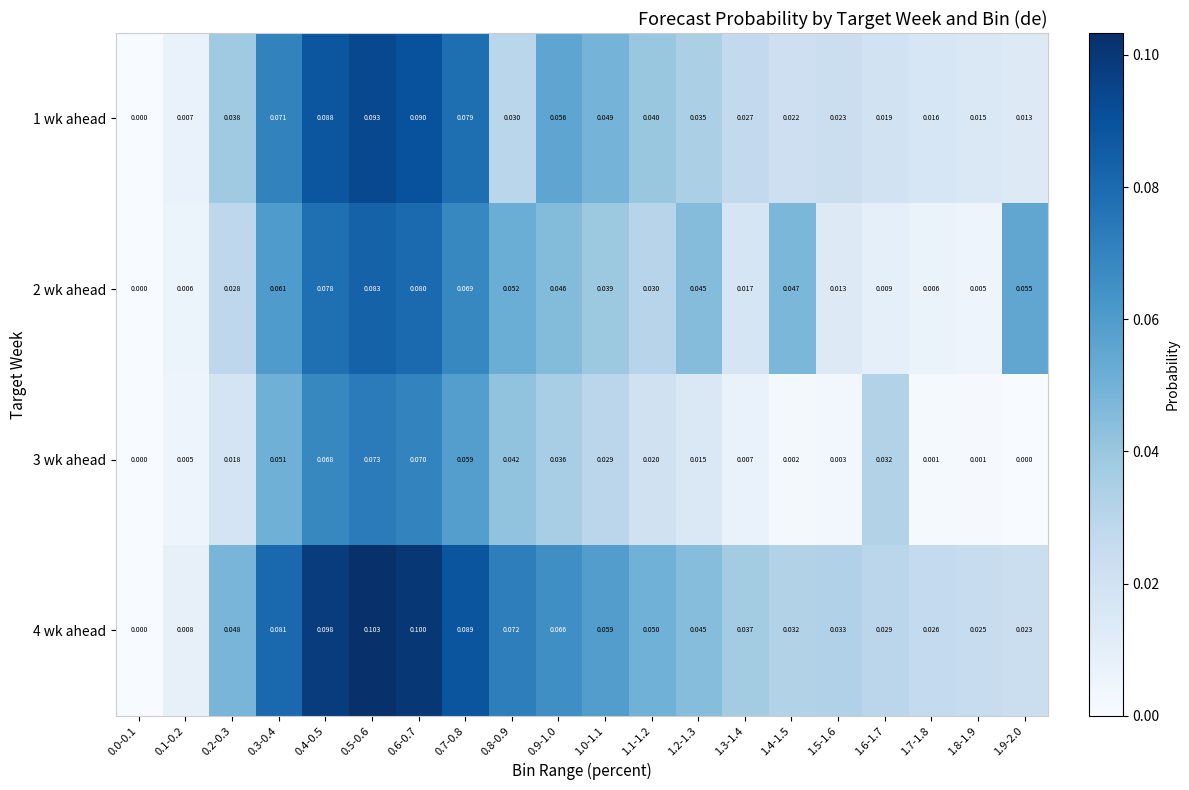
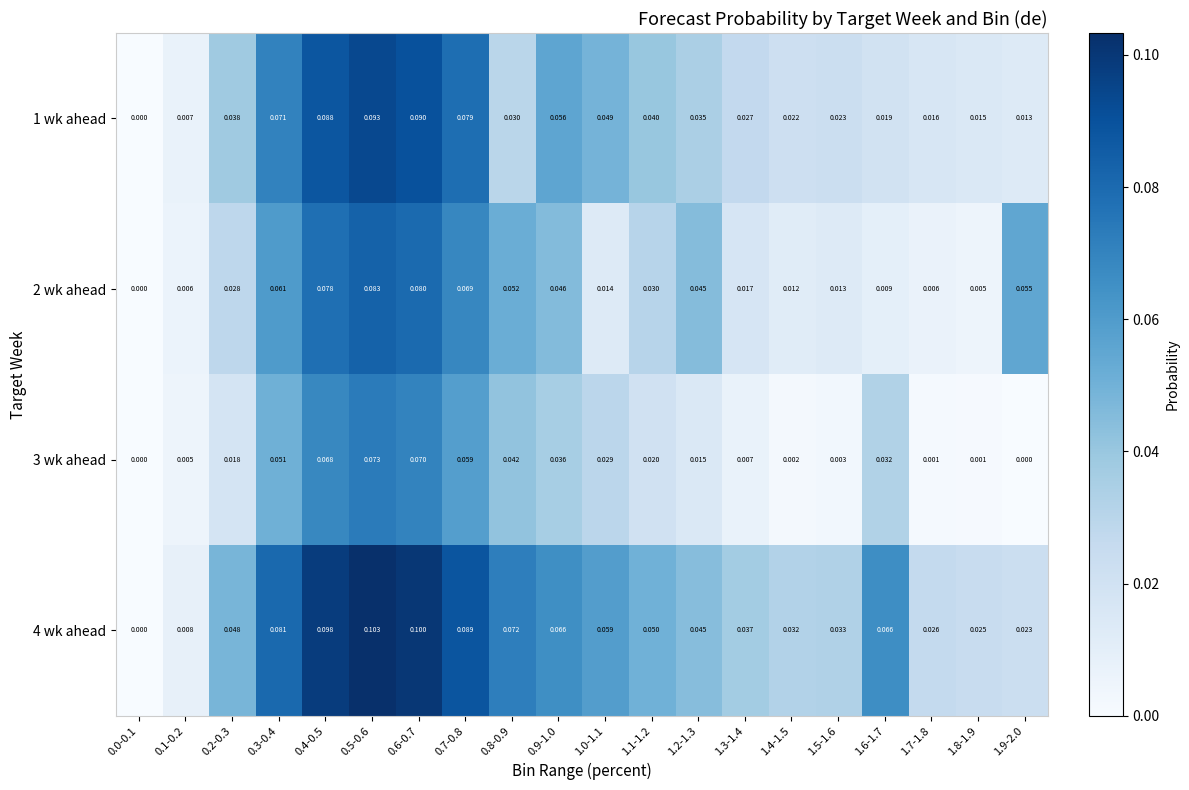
2 wk ahead, 1.0-1.1: 0.039 -> 0.014
2 wk ahead, 1.4-1.5: 0.047 -> 0.012
4 wk ahead, 1.6-1.7: 0.029 -> 0.066
